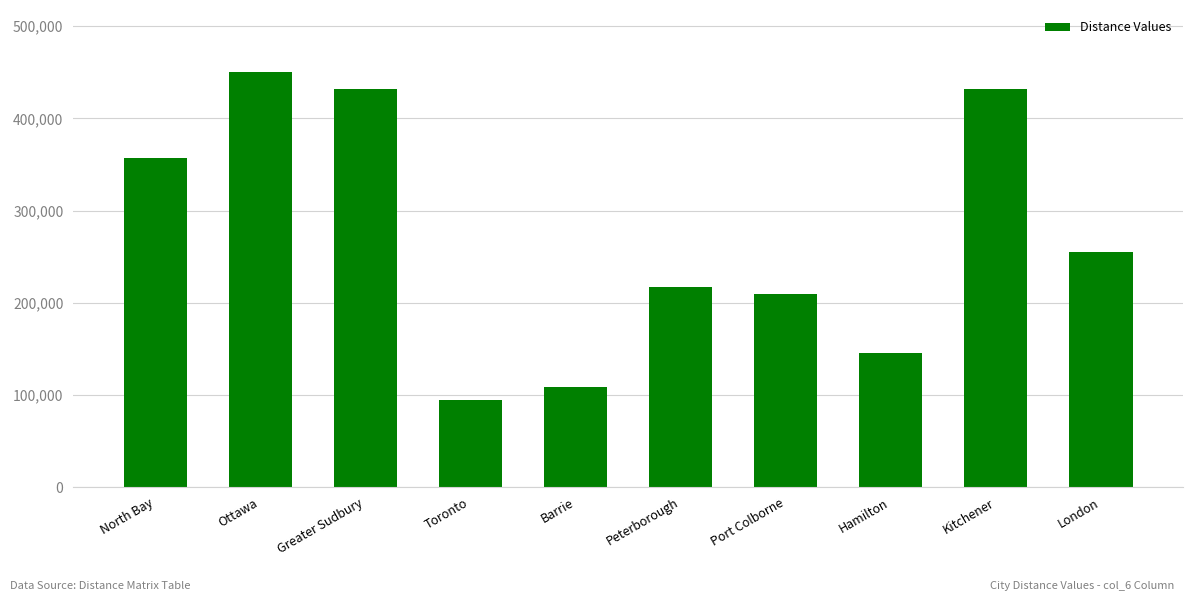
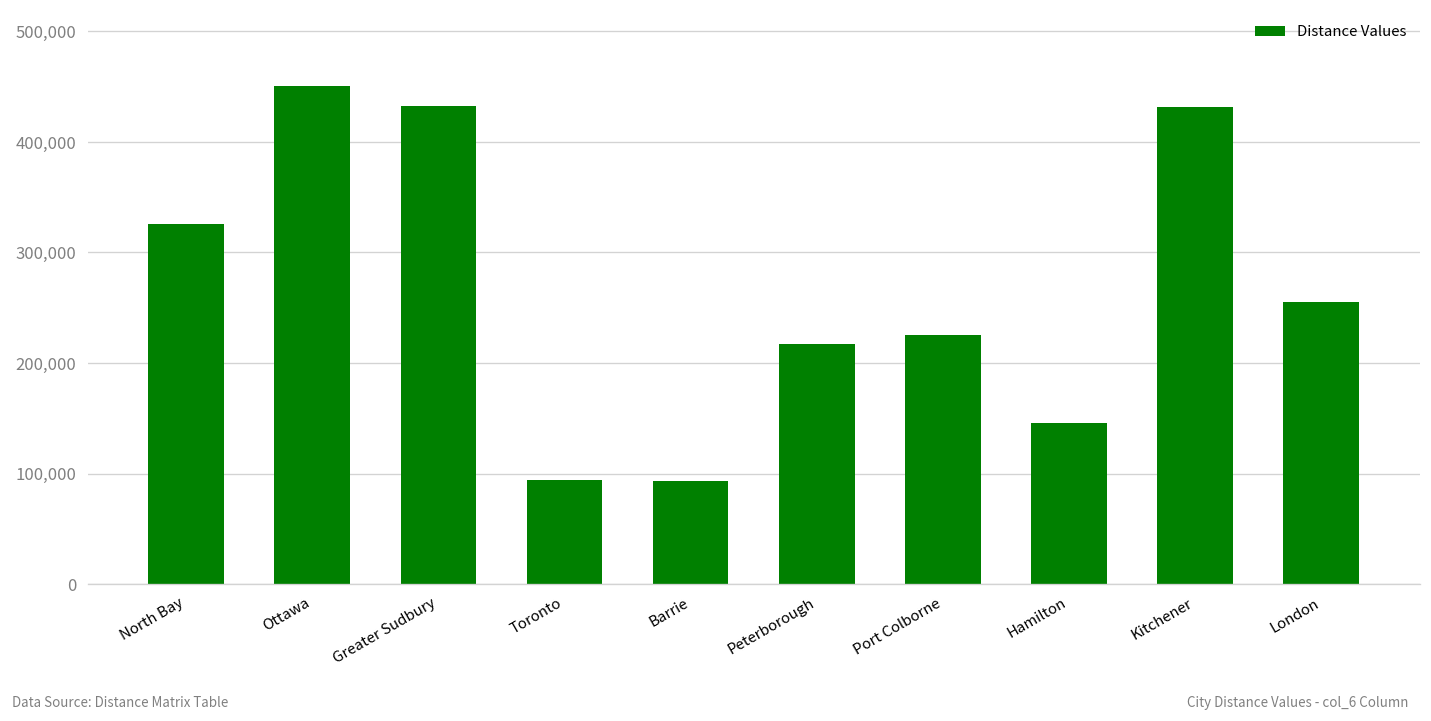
North Bay: 360,000 -> 330,000
Barrie: 110,000 -> 90,000
Port Colborne: 210,000 -> 230,000
